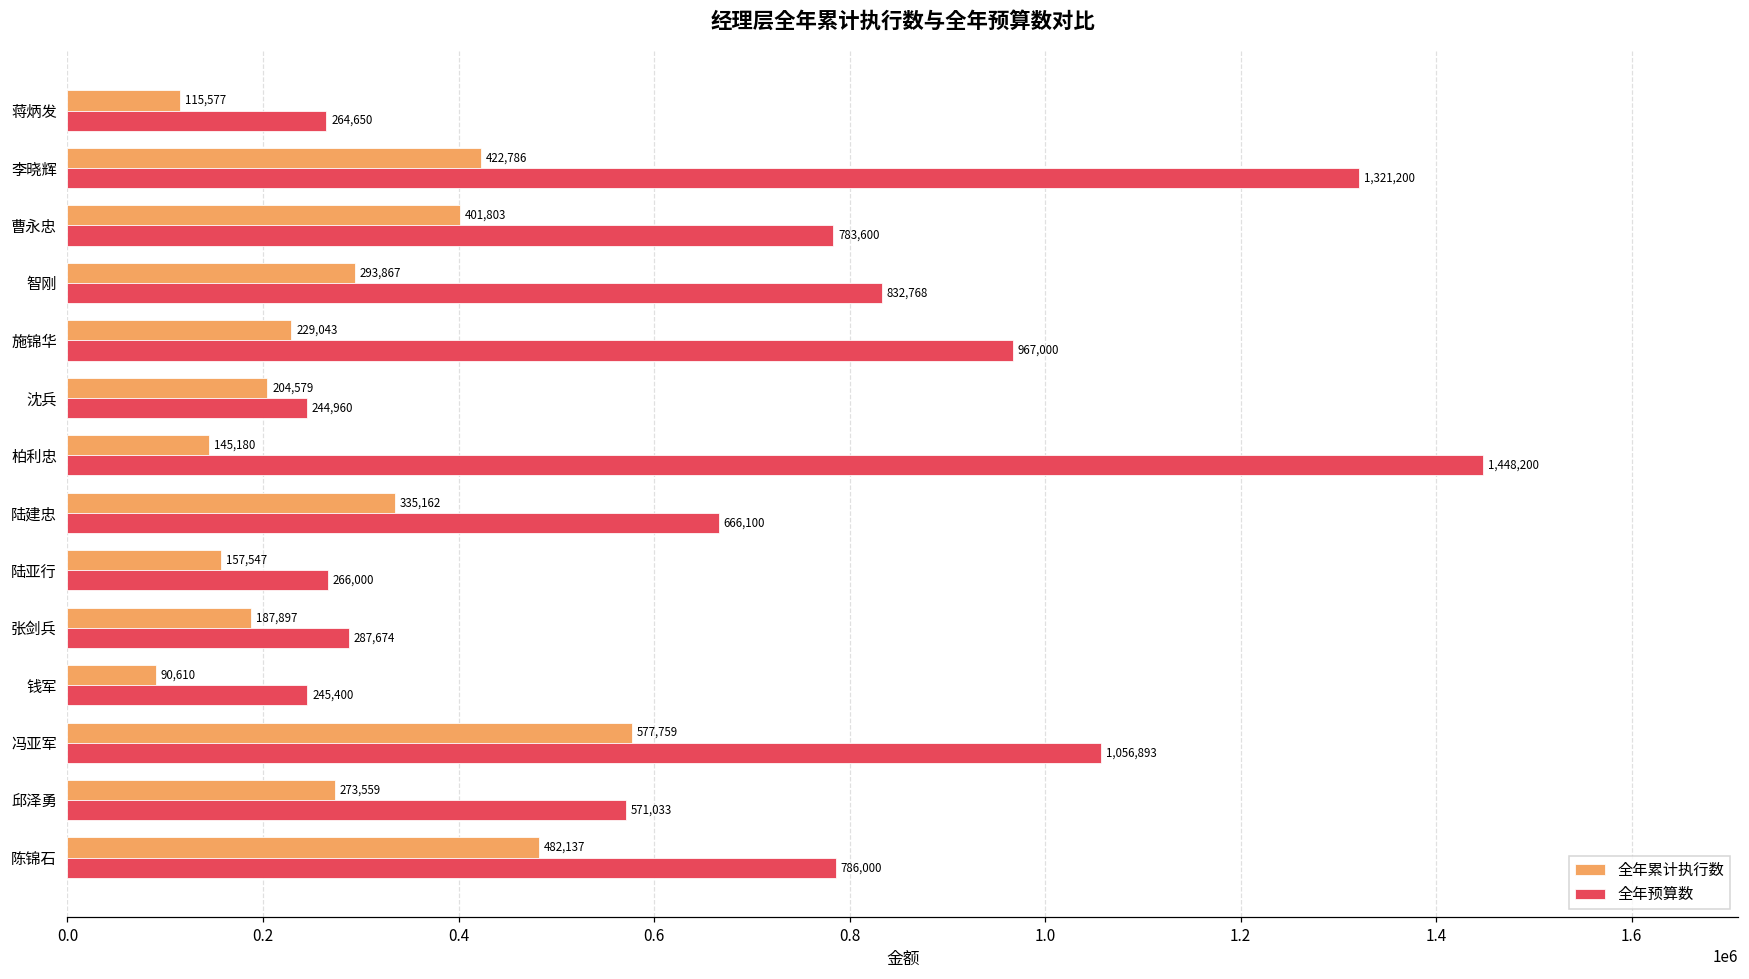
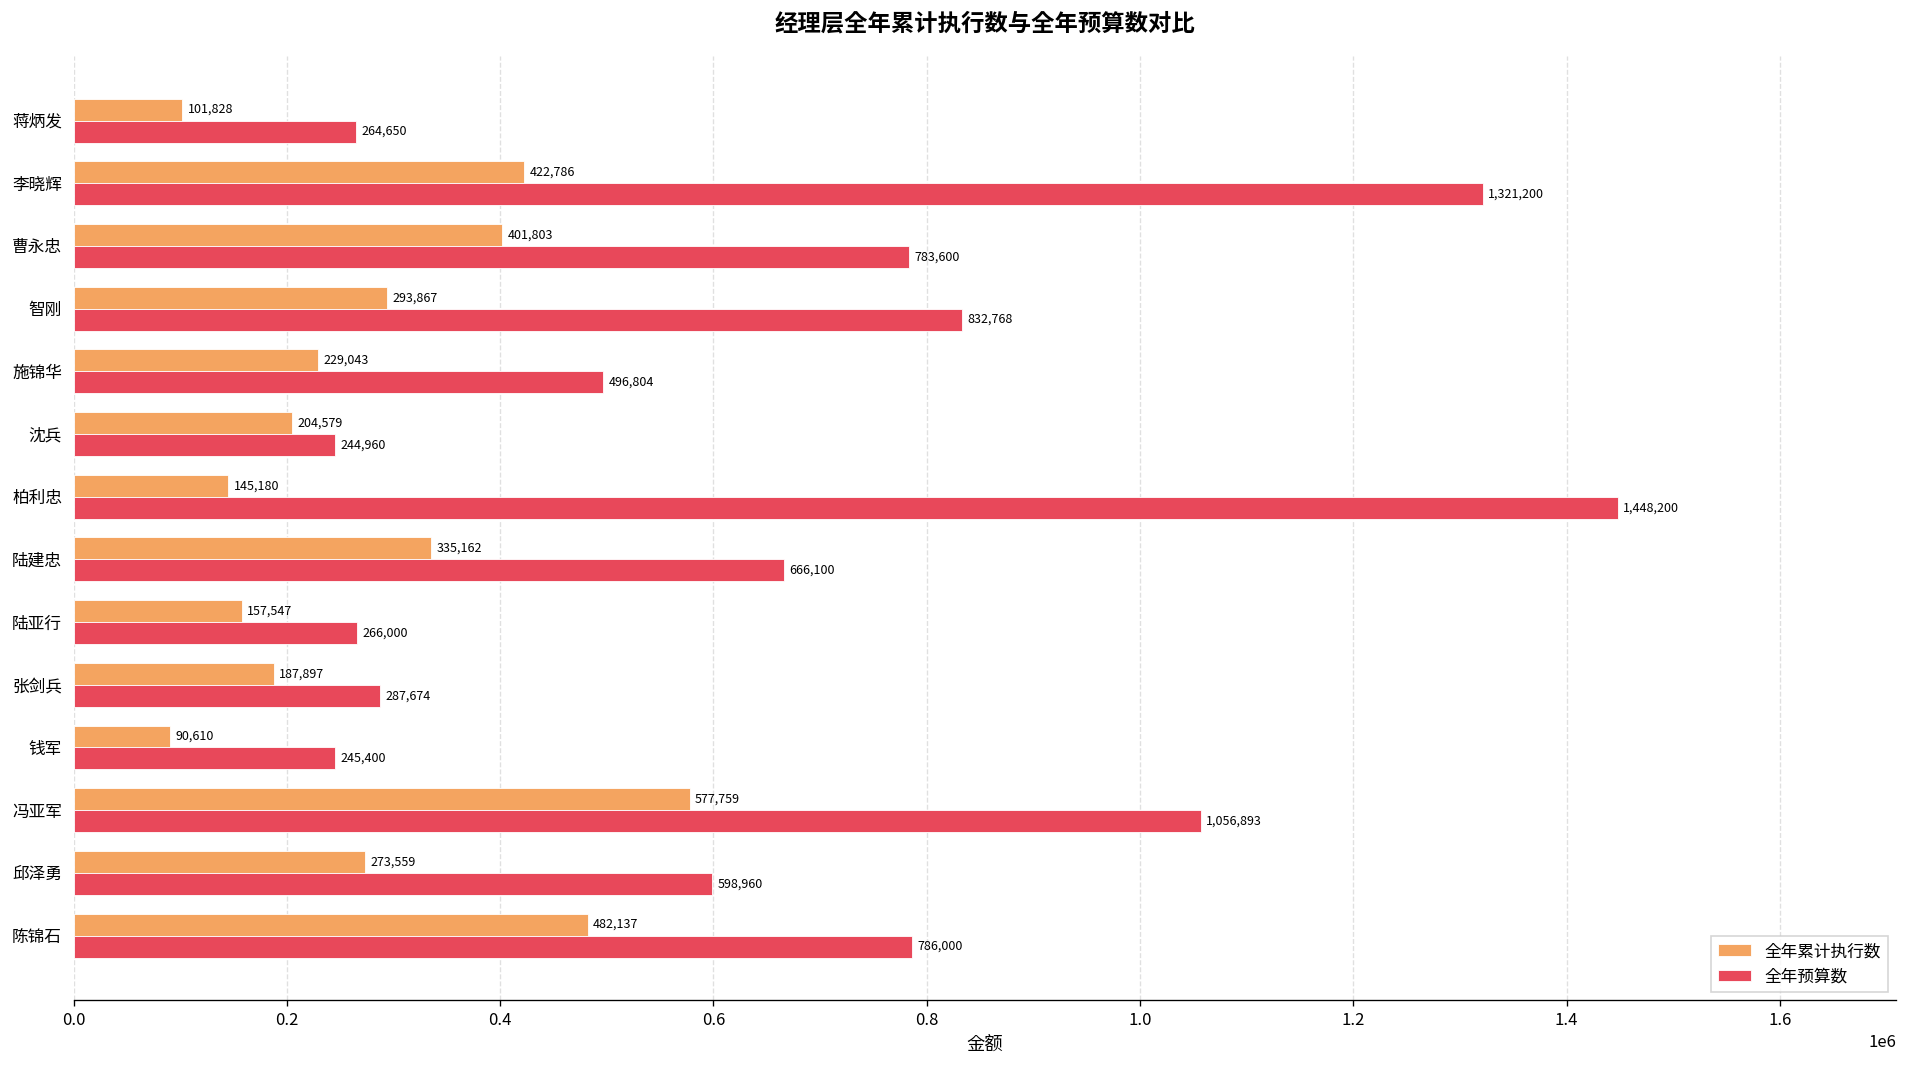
全年累计执行数, 蒋炳发: 115,577 -> 101,828
全年预算数, 施锦华: 967,000 -> 496,804
全年预算数, 邱泽勇: 571,033 -> 598,960
